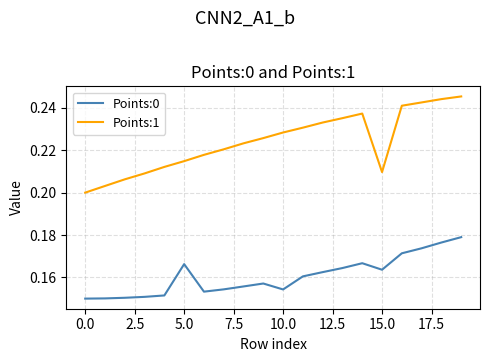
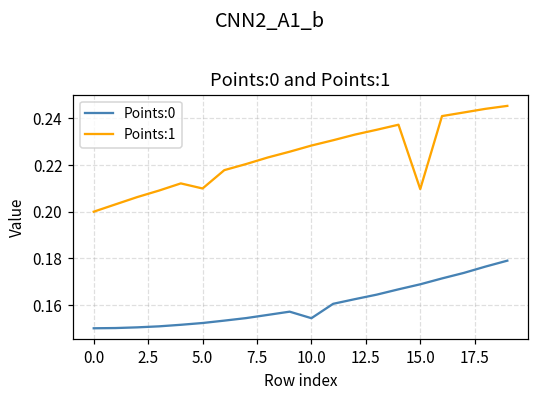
Points:0, 5.0: 0.166 -> 0.152
Points:1, 5.0: 0.215 -> 0.210
Points:0, 15.0: 0.164 -> 0.169
